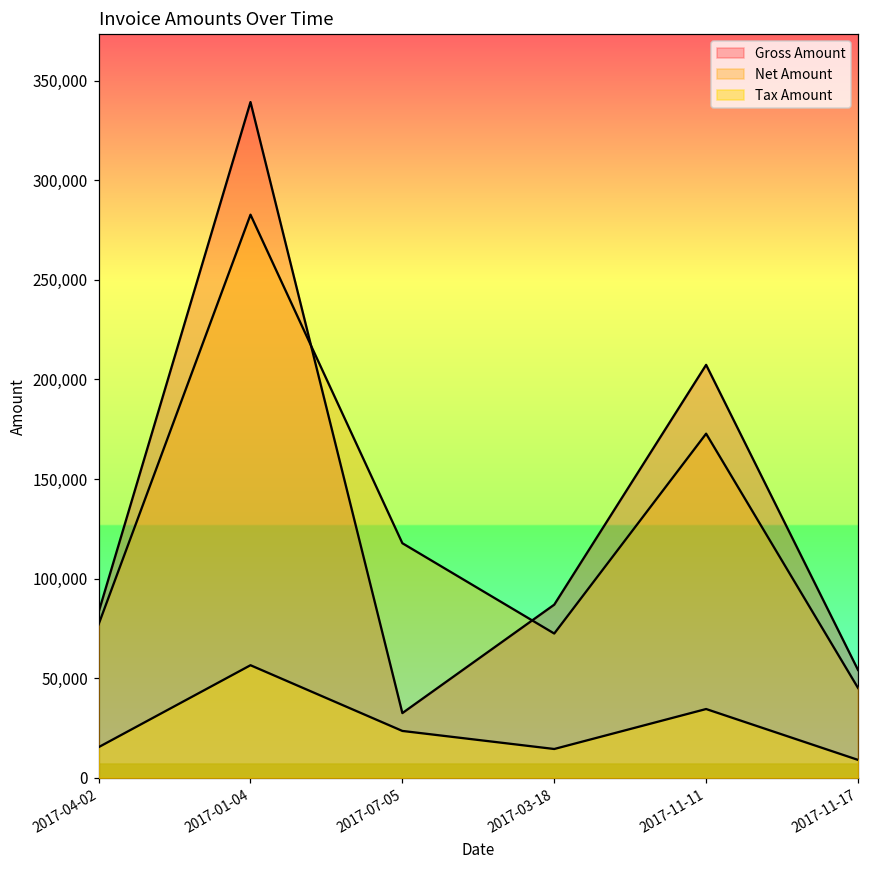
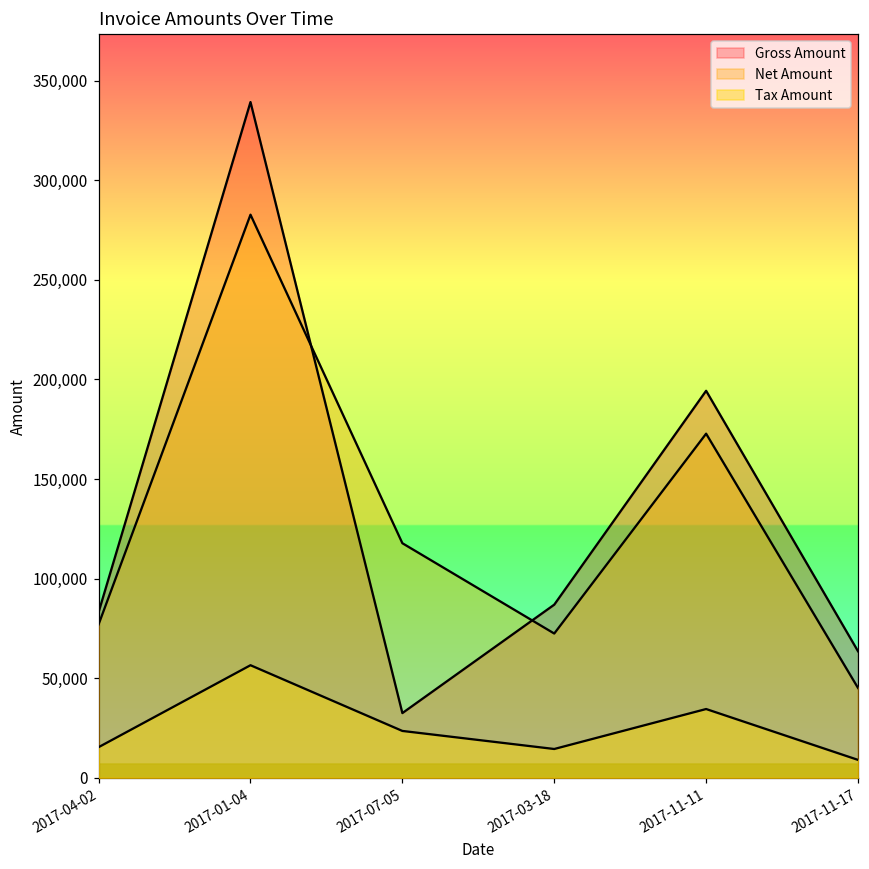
Gross Amount, 2017-11-11: 207,000 -> 194,000
Gross Amount, 2017-11-17: 54,000 -> 64,000
